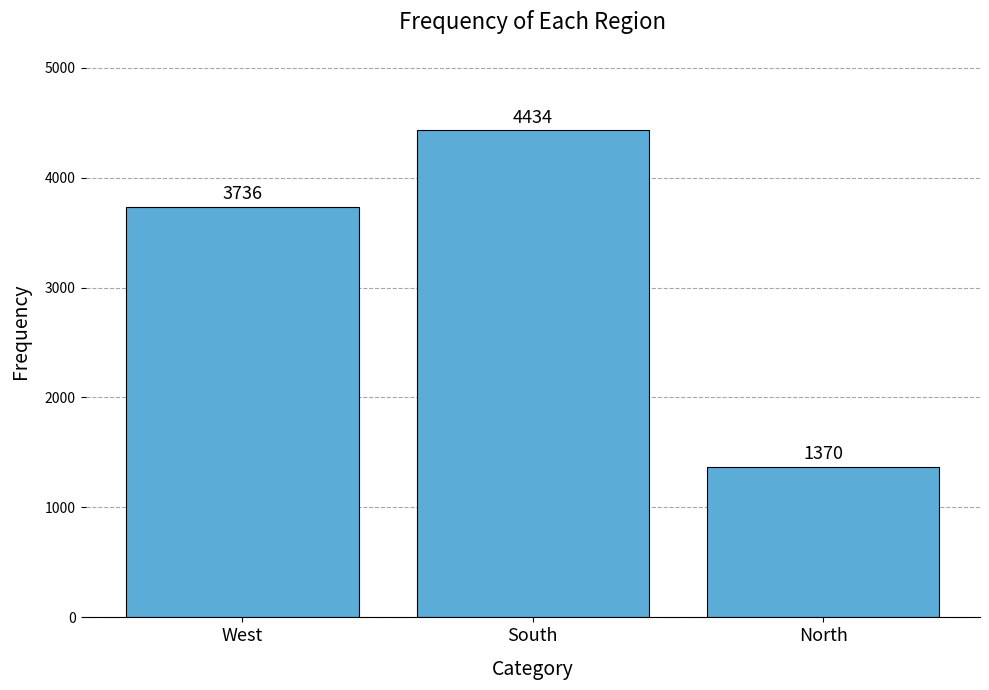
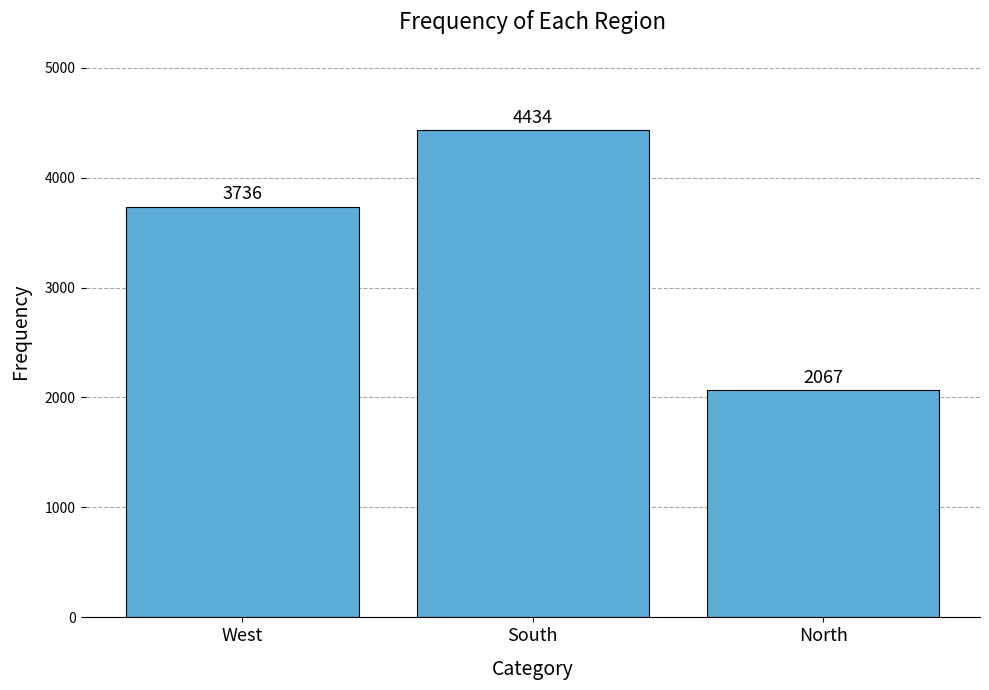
North: 1370 -> 2067
